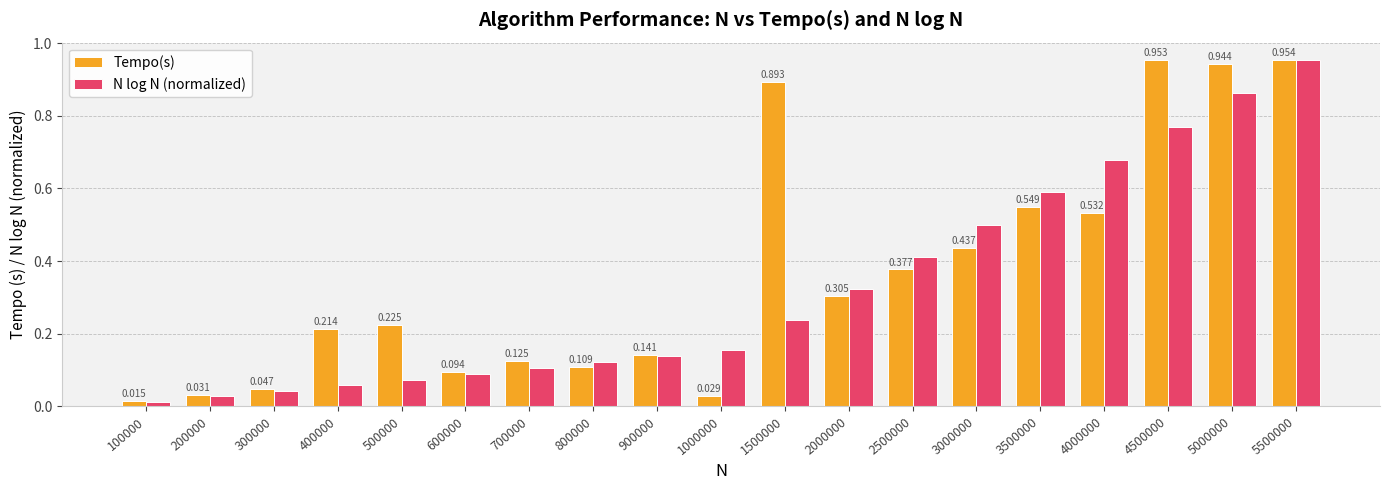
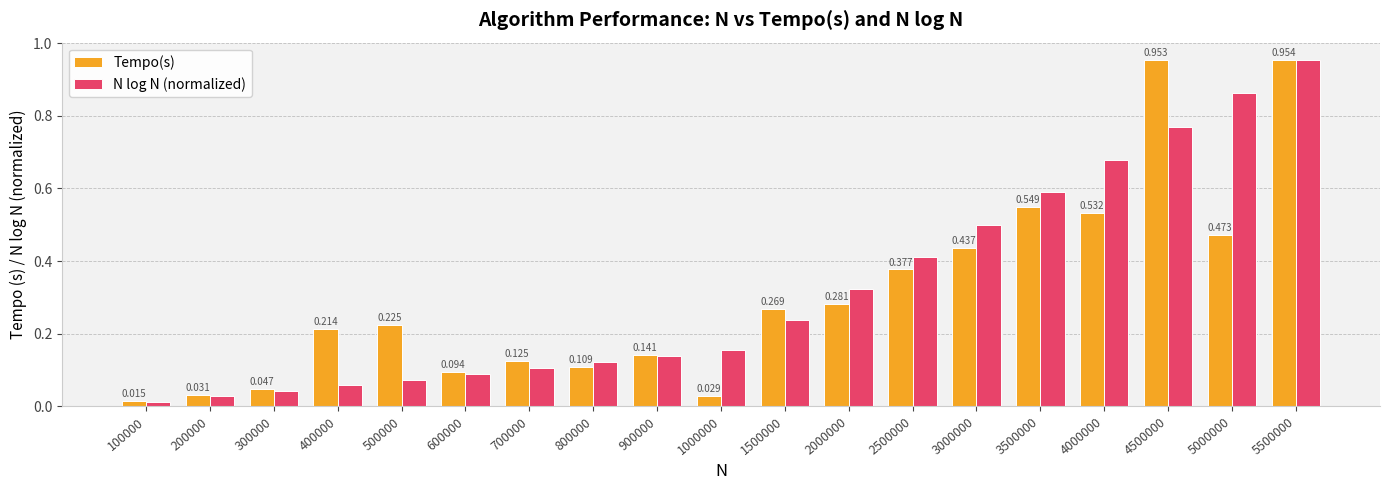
Tempo(s), 1500000: 0.893 -> 0.269
Tempo(s), 2000000: 0.305 -> 0.281
Tempo(s), 5000000: 0.944 -> 0.473
